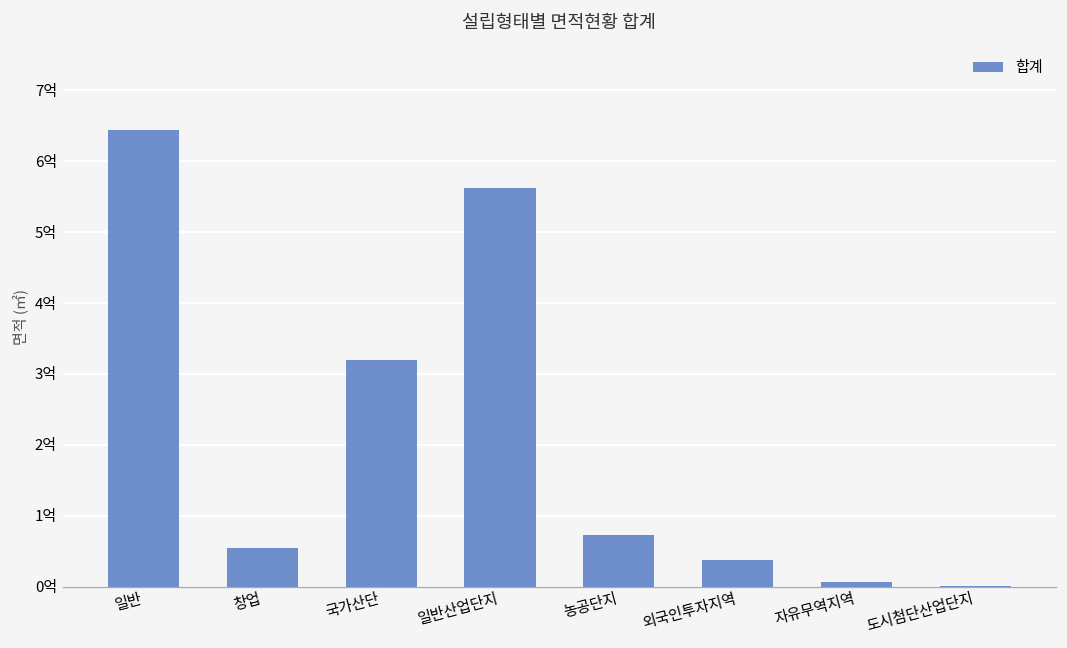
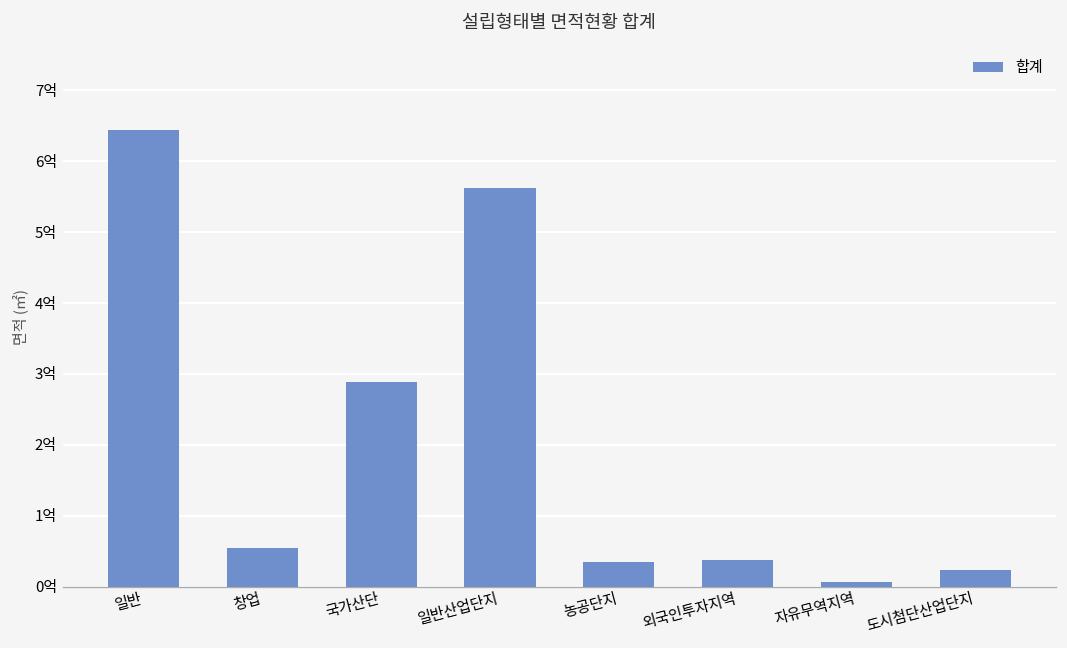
국가산단: 3.2억 -> 2.9억
농공단지: 0.7억 -> 0.3억
도시첨단산업단지: 0.0억 -> 0.2억
